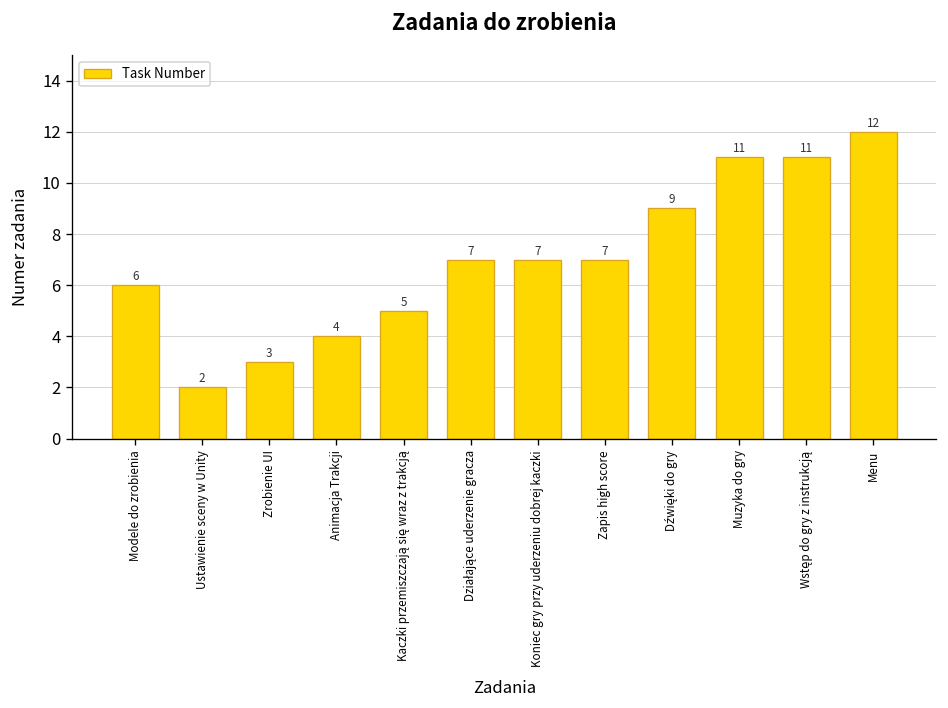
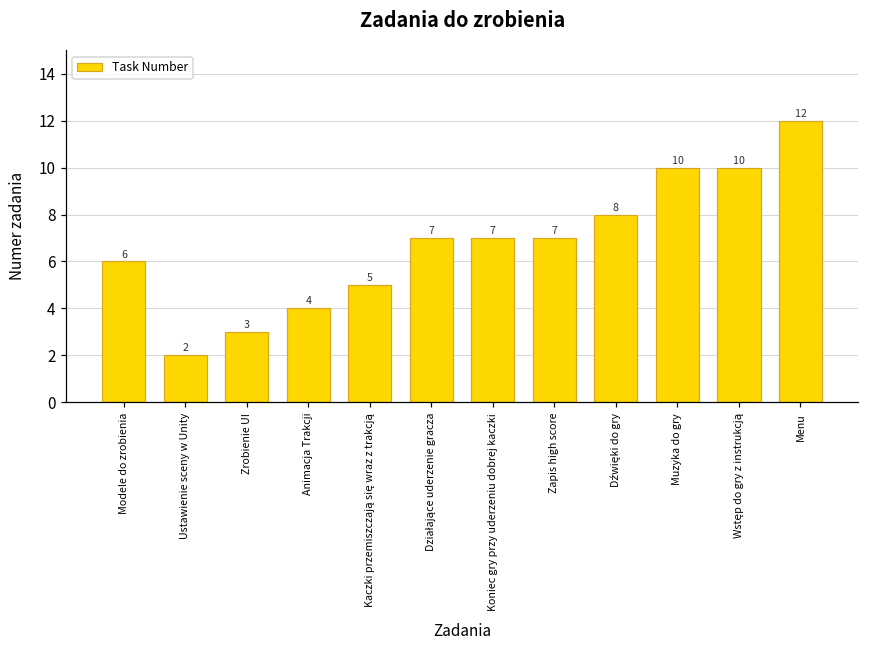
Dźwięki do gry: 9 -> 8
Muzyka do gry: 11 -> 10
Wstęp do gry z instrukcją: 11 -> 10
